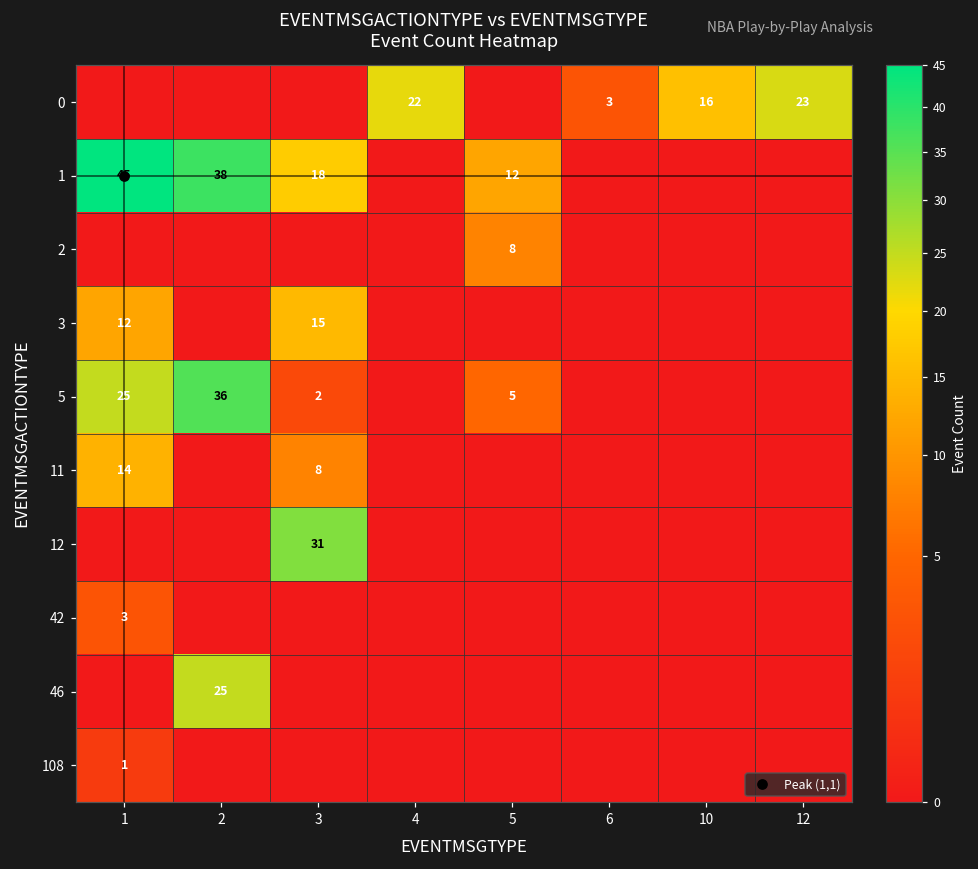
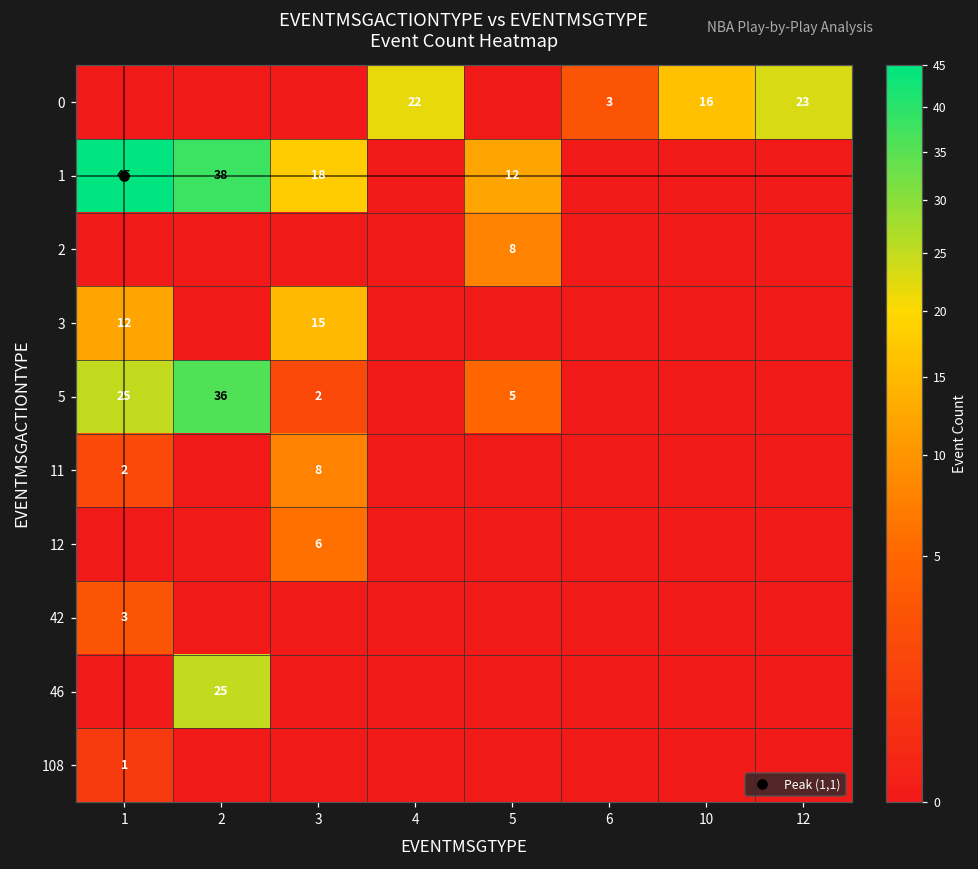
11, 1: 14 -> 2
12, 3: 31 -> 6
